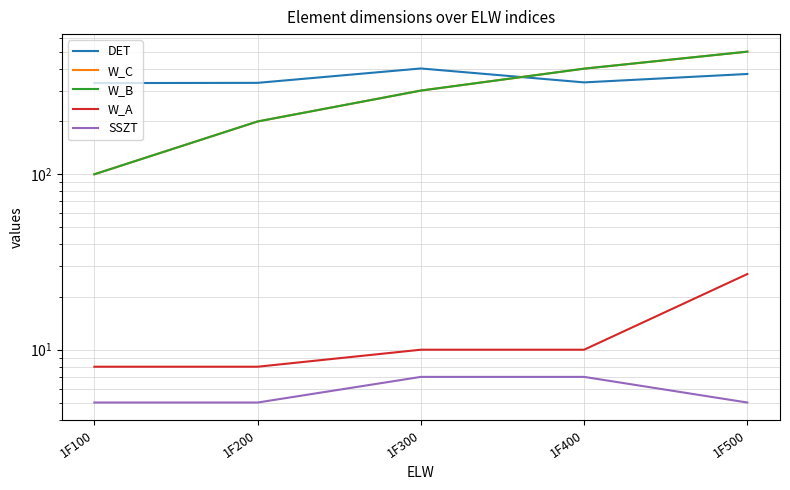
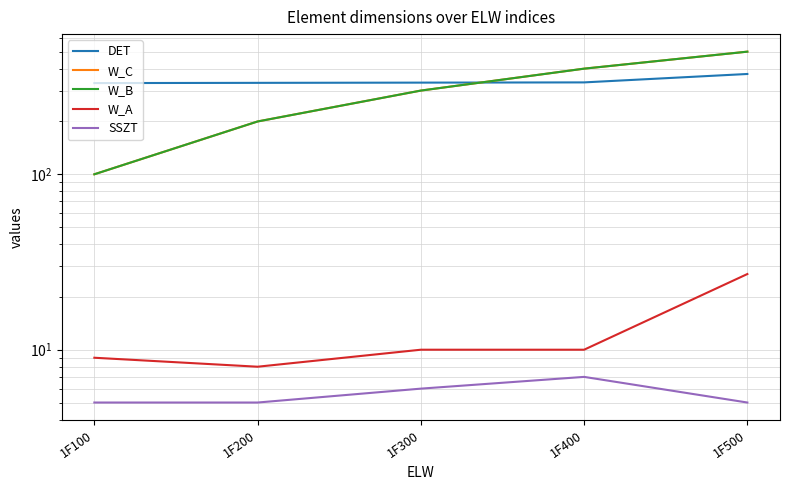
W_A, 1F100: 8 -> 9
DET, 1F300: 400 -> 330
SSZT, 1F300: 7 -> 6
